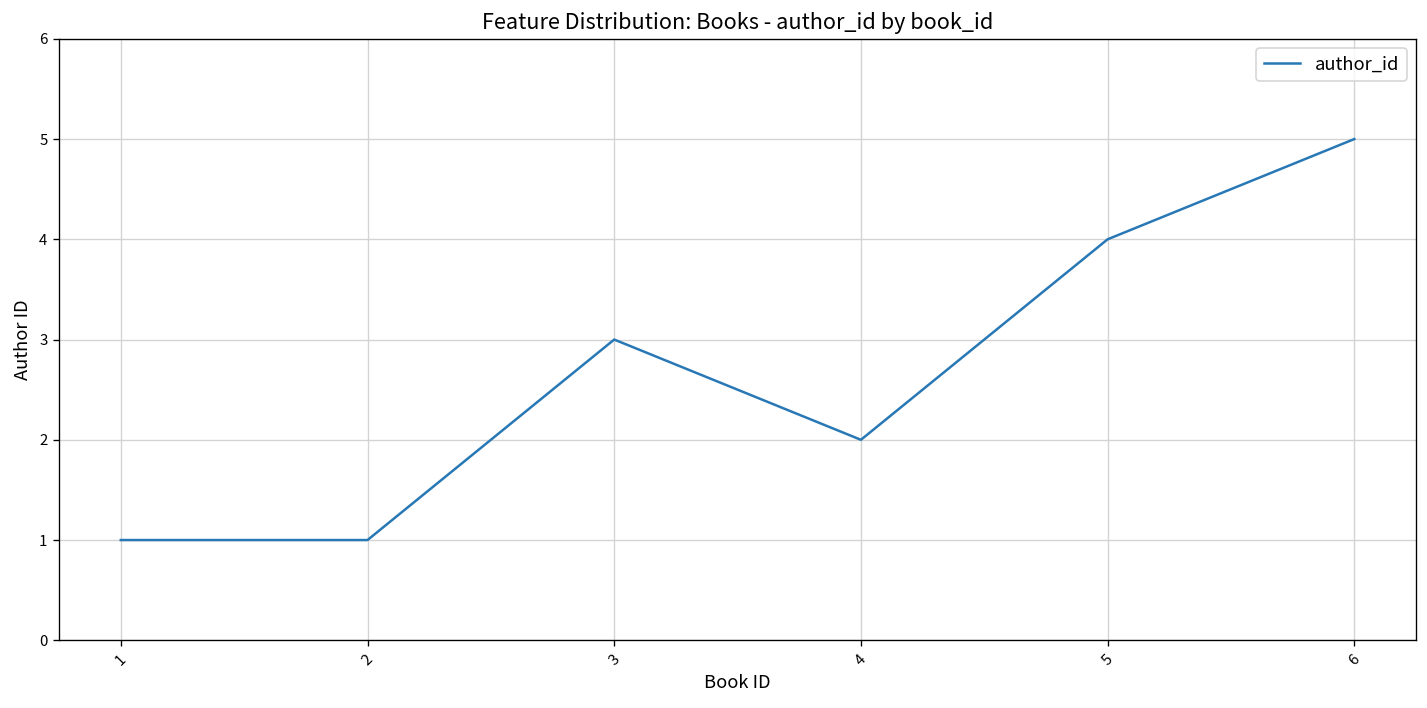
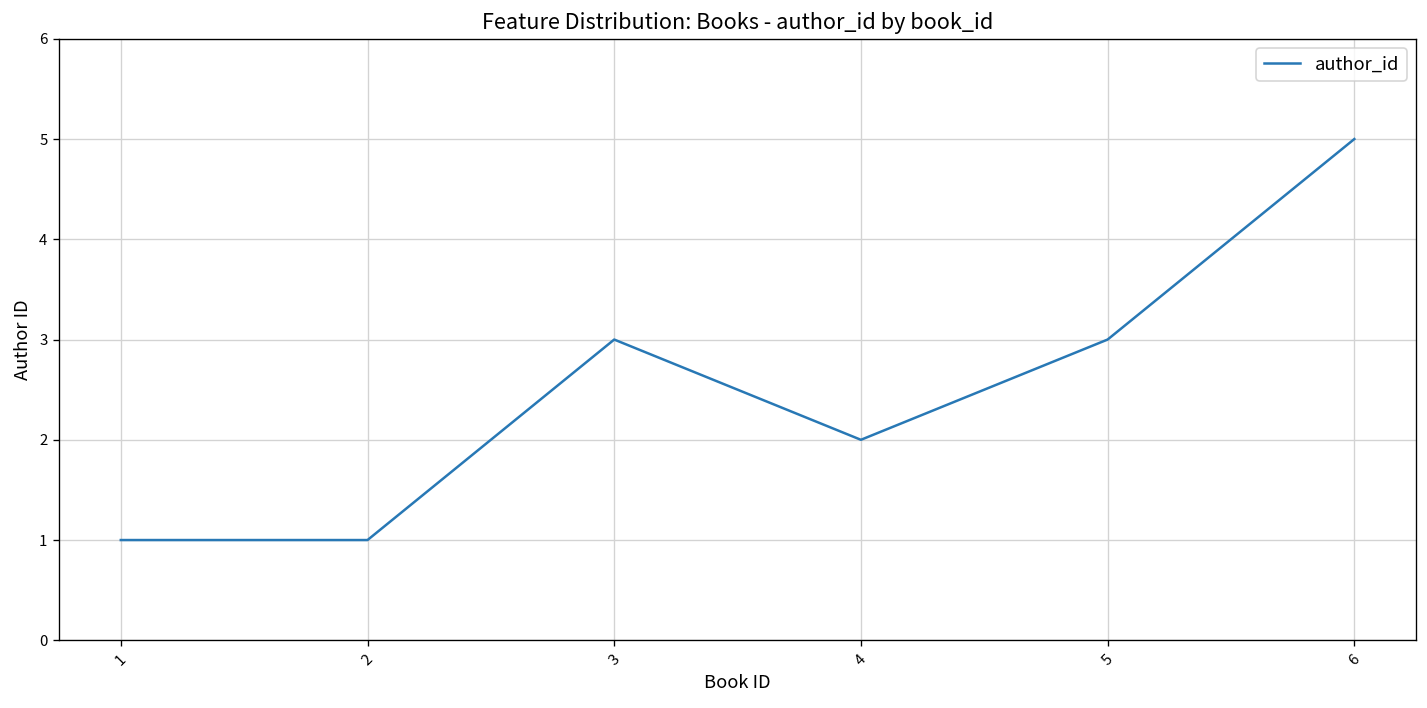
5: 4 -> 3
